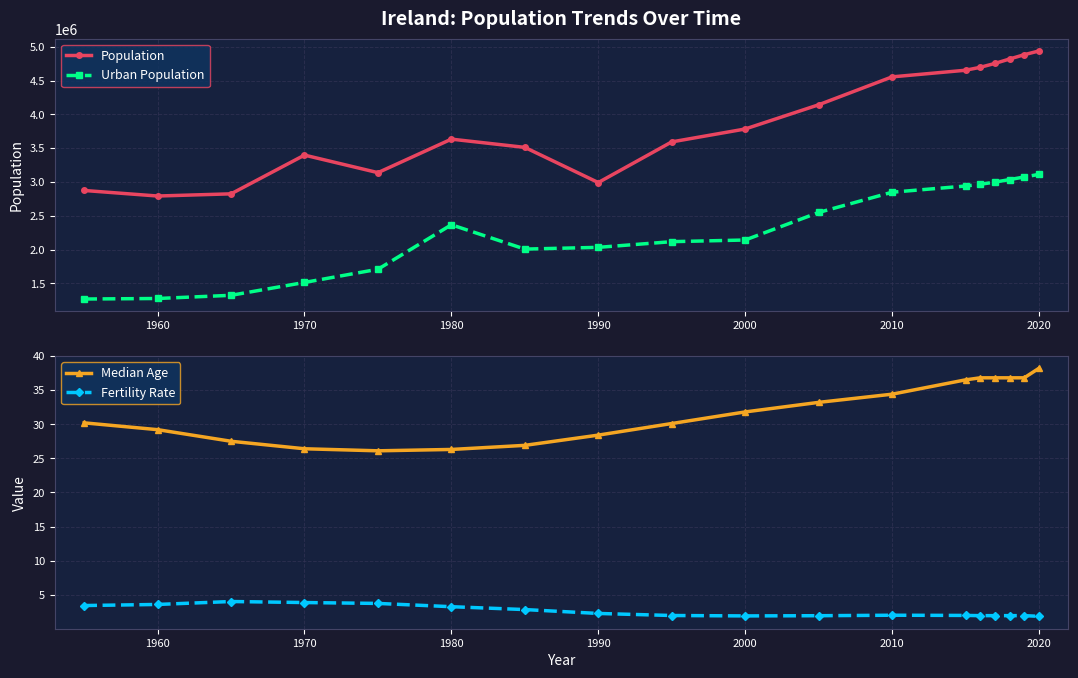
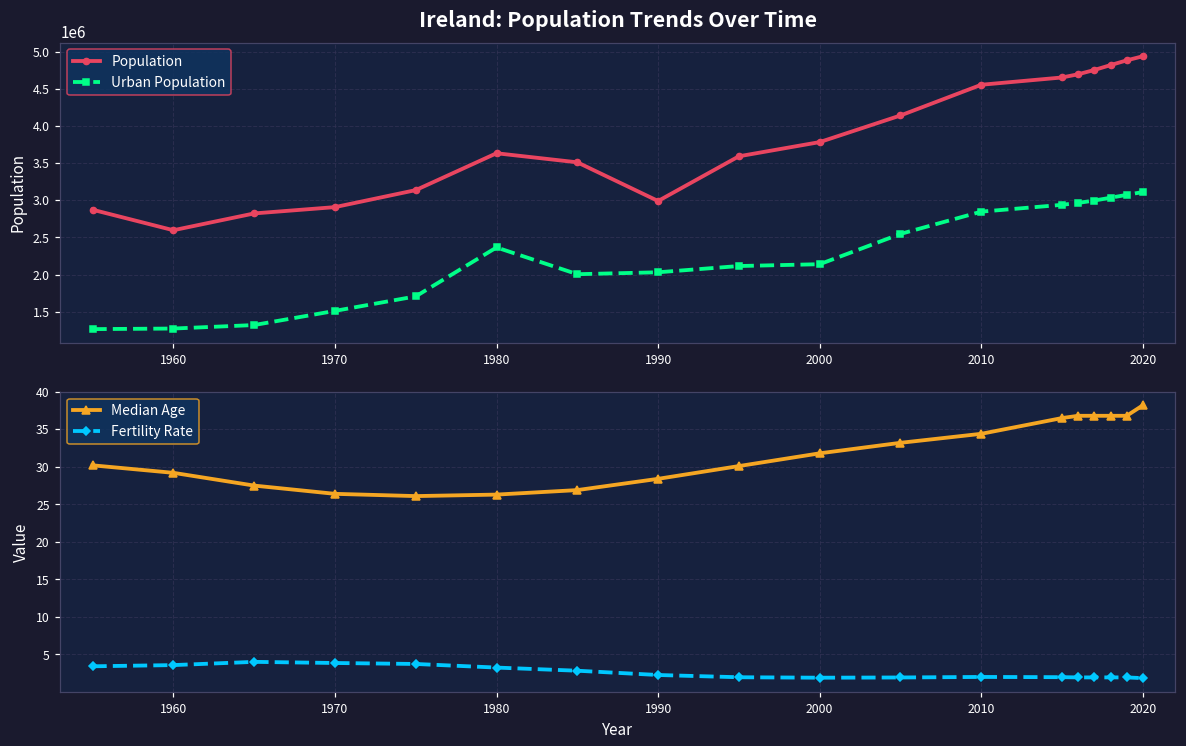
Ireland: Population Trends Over Time, Population, 1960: 2800000 -> 2600000
Ireland: Population Trends Over Time, Population, 1970: 3400000 -> 2900000
